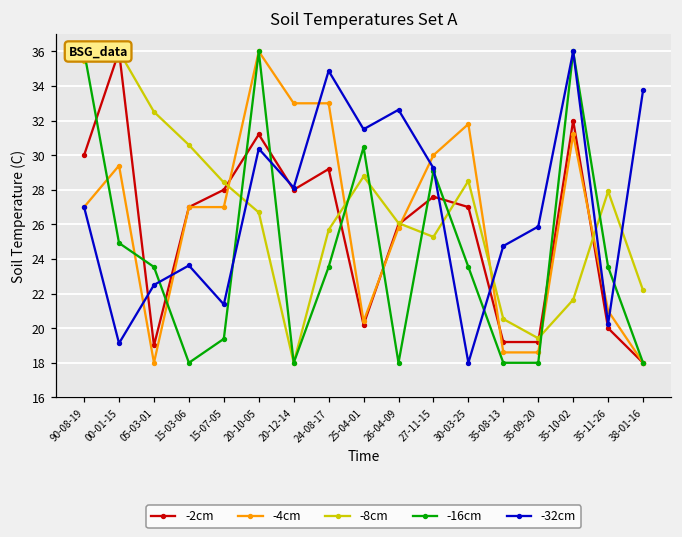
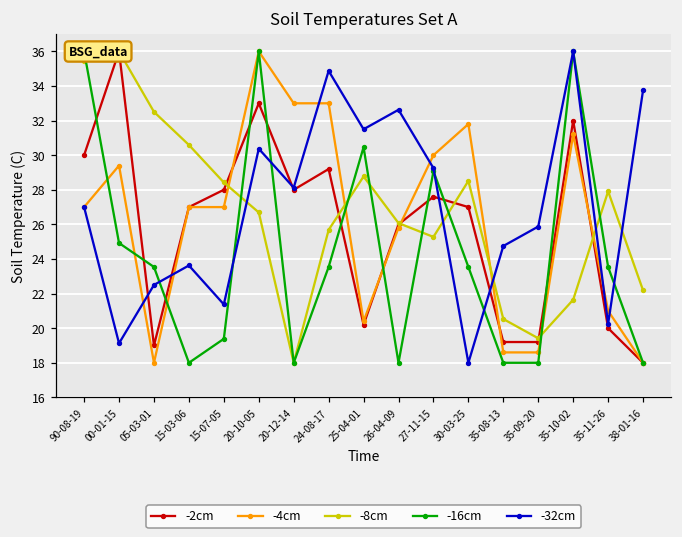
-2cm, 20-10-05: 31.2 -> 33.0
